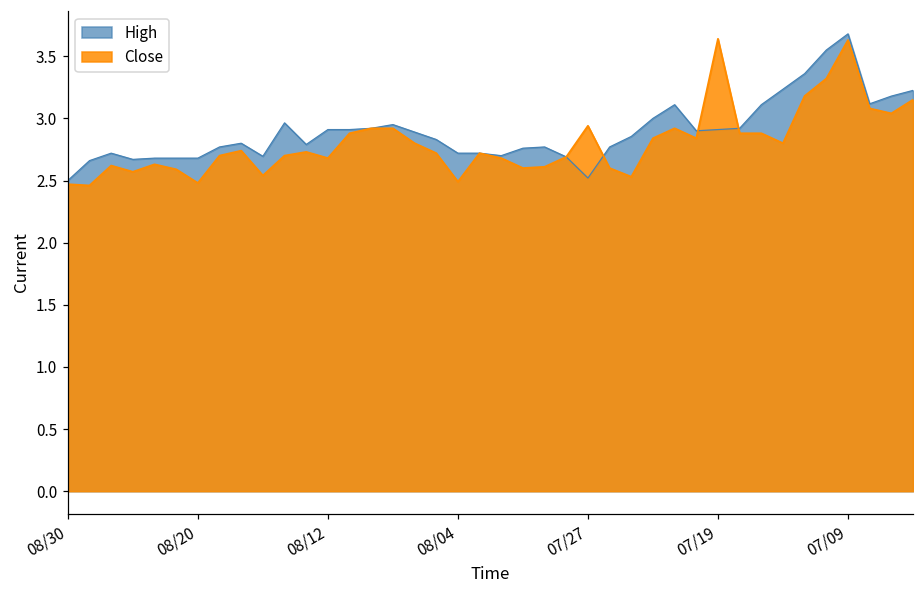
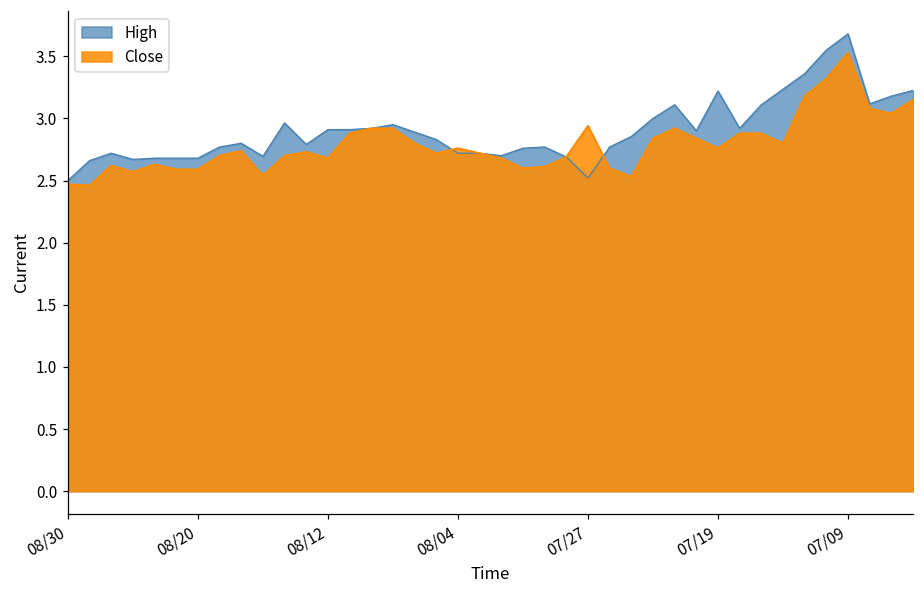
Close, 08/20: 2.48 -> 2.59
Close, 08/04: 2.49 -> 2.76
High, 07/19: 2.91 -> 3.22
Close, 07/19: 3.64 -> 2.76
Close, 07/09: 3.63 -> 3.53
